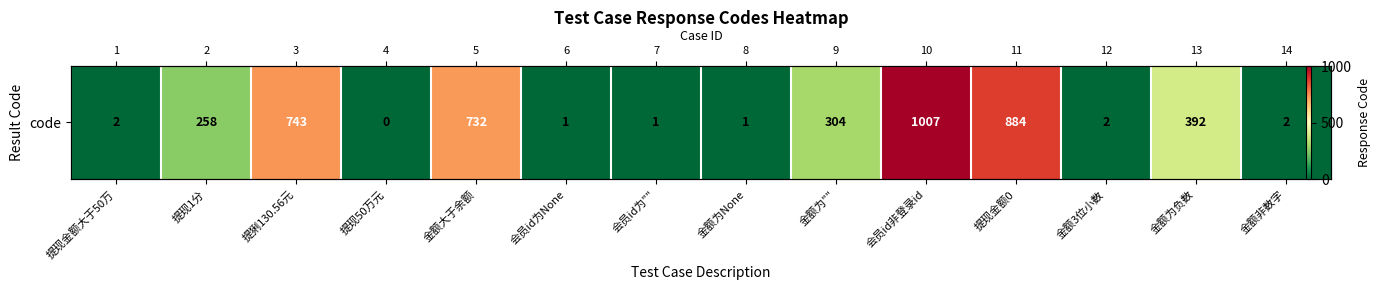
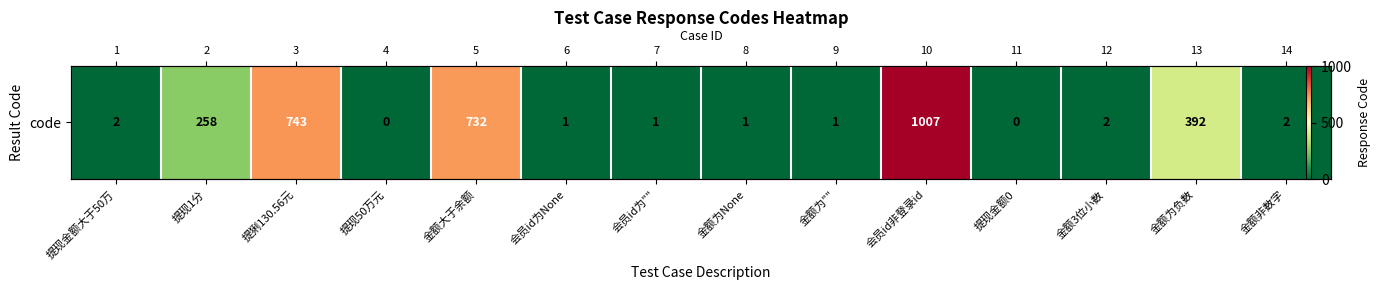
code, 金额为"": 304 -> 1
code, 提现金额0: 884 -> 0
